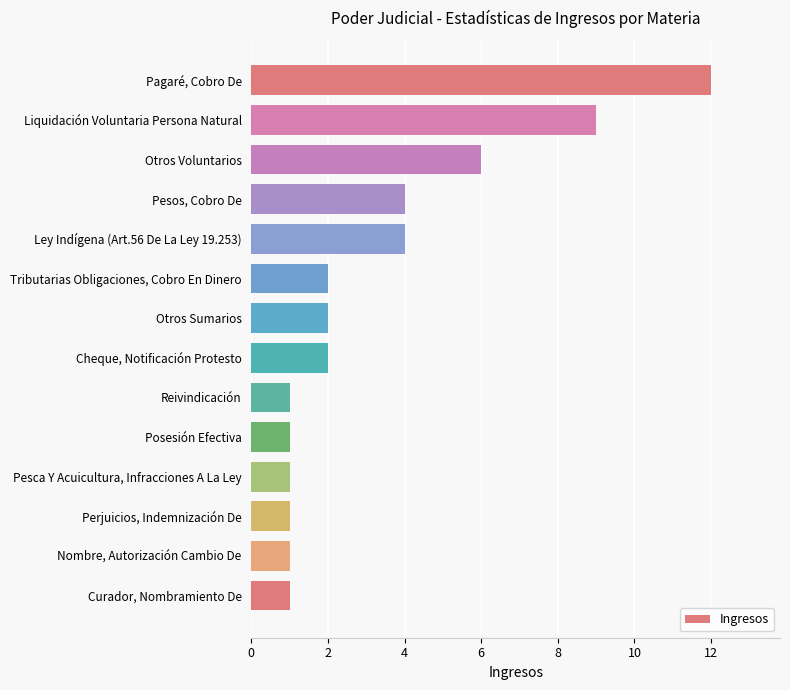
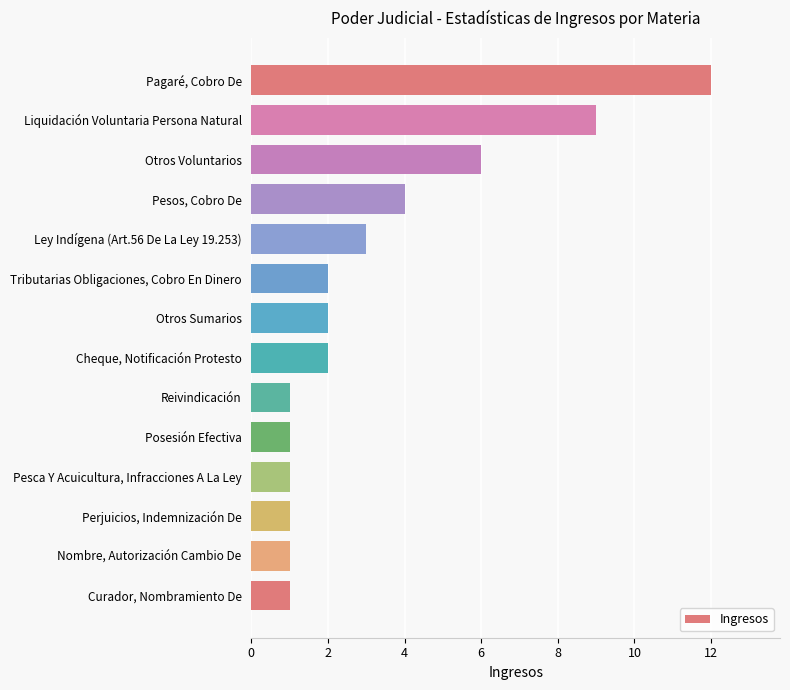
Ley Indígena (Art.56 De La Ley 19.253): 4 -> 3
